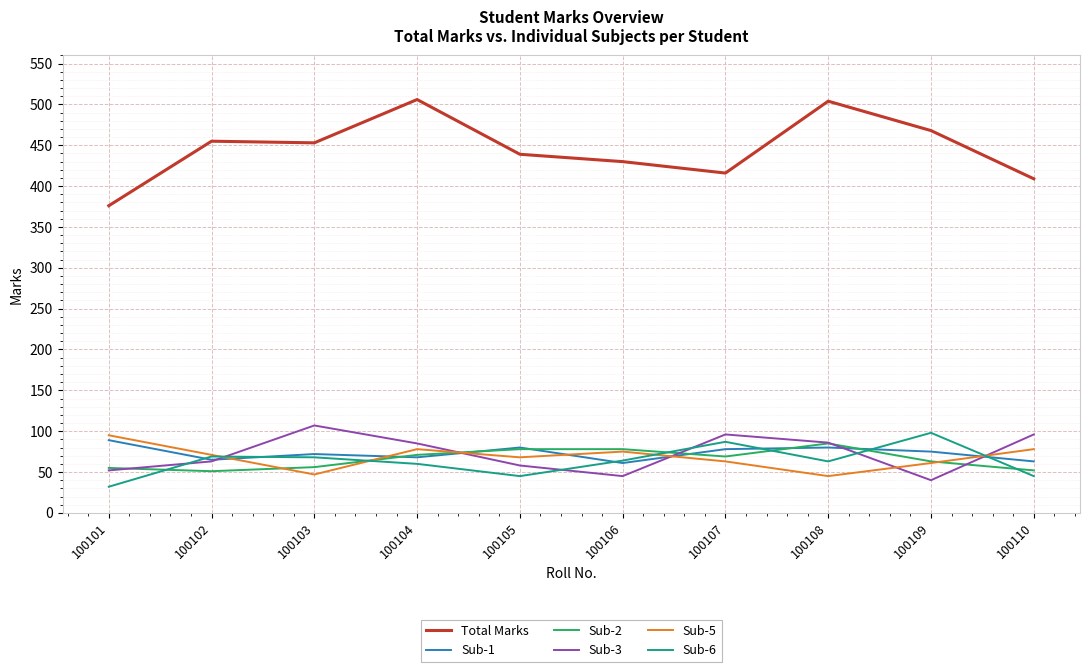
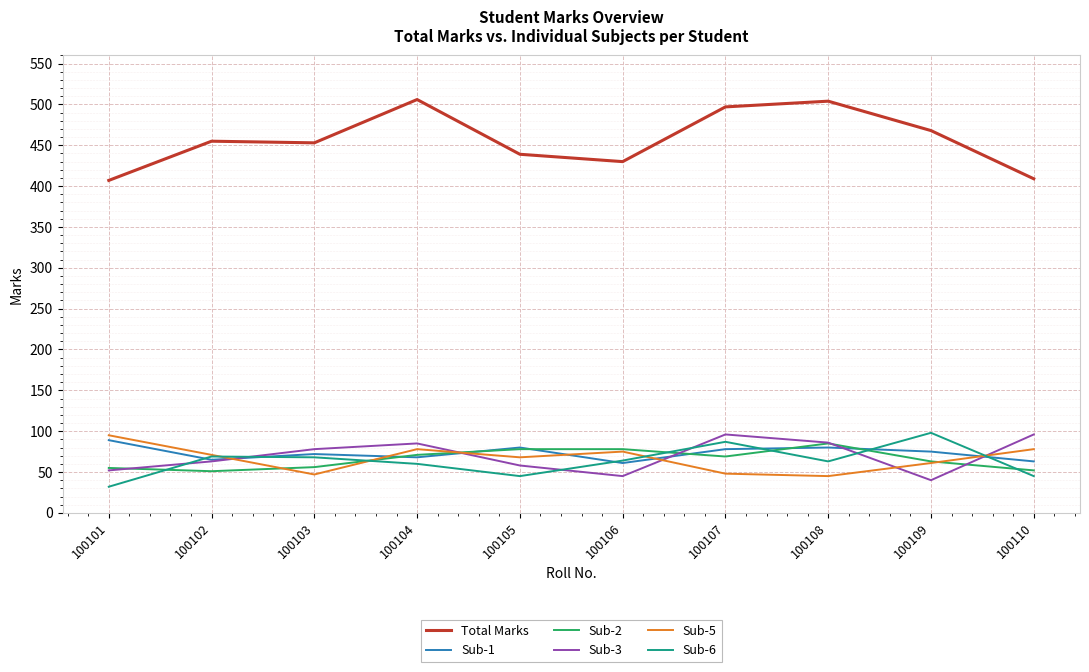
Total Marks, 100101: 380 -> 410
Sub-3, 100103: 110 -> 80
Total Marks, 100107: 420 -> 500
Sub-5, 100107: 60 -> 50
